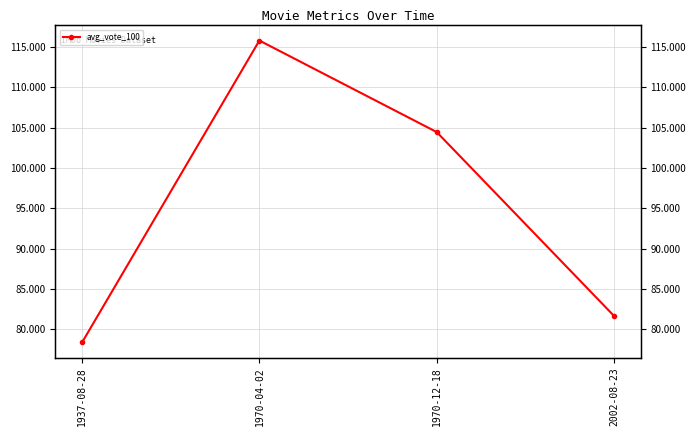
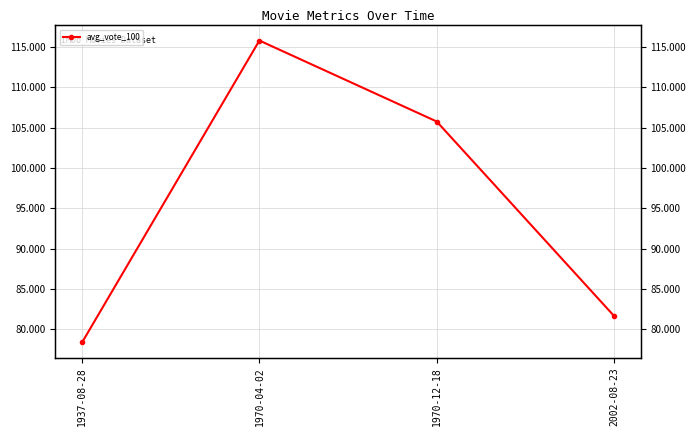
1970-12-18: 104 -> 106
